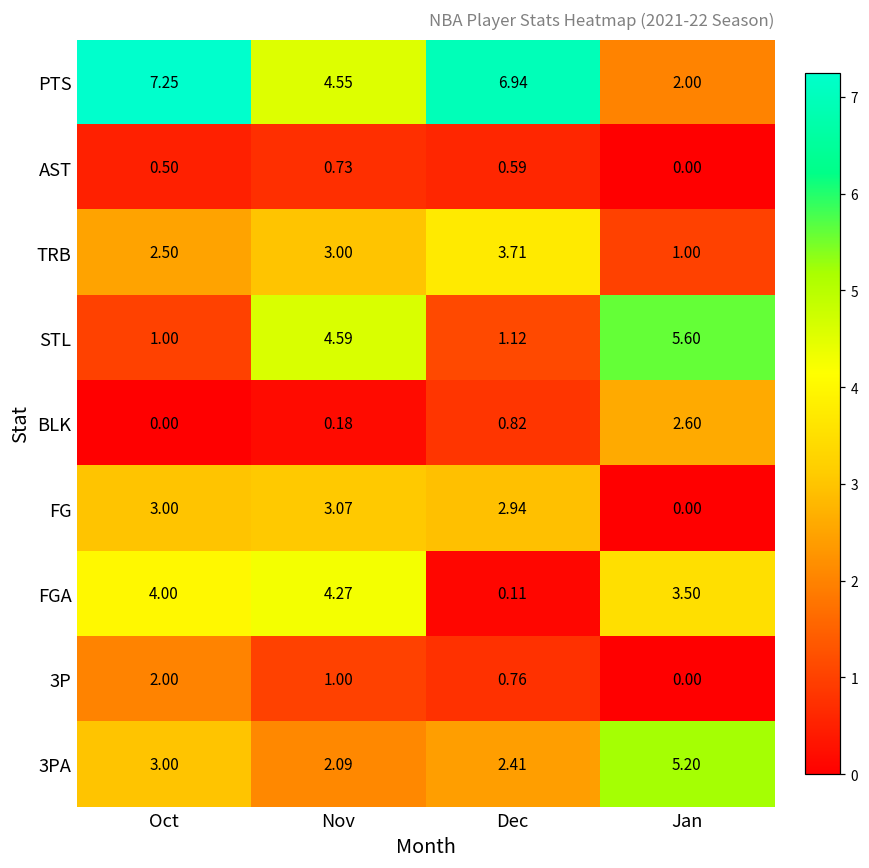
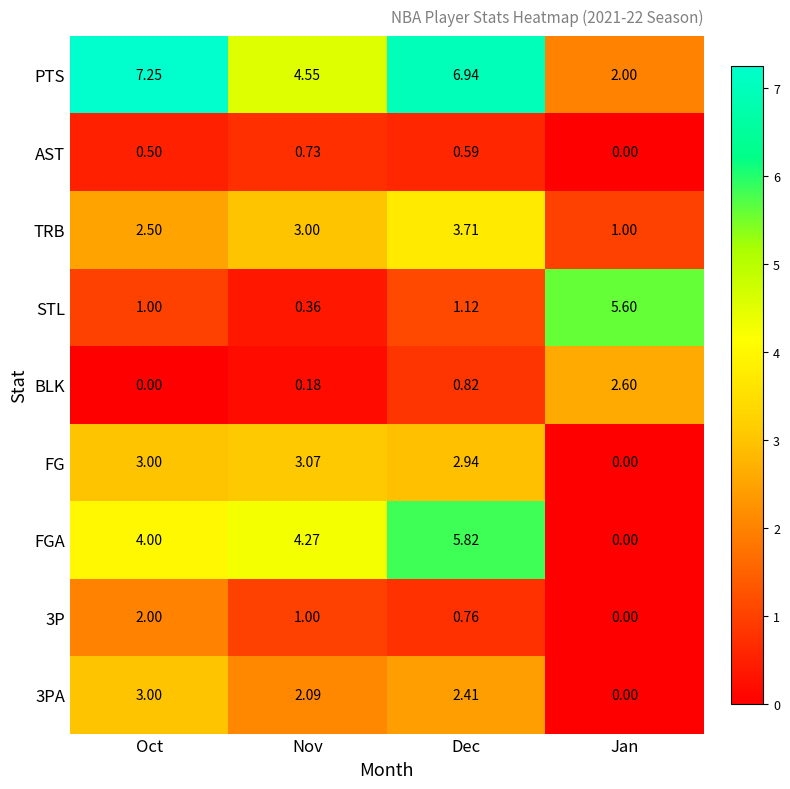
STL, Nov: 4.59 -> 0.36
FGA, Dec: 0.11 -> 5.82
FGA, Jan: 3.50 -> 0.00
3PA, Jan: 5.20 -> 0.00
